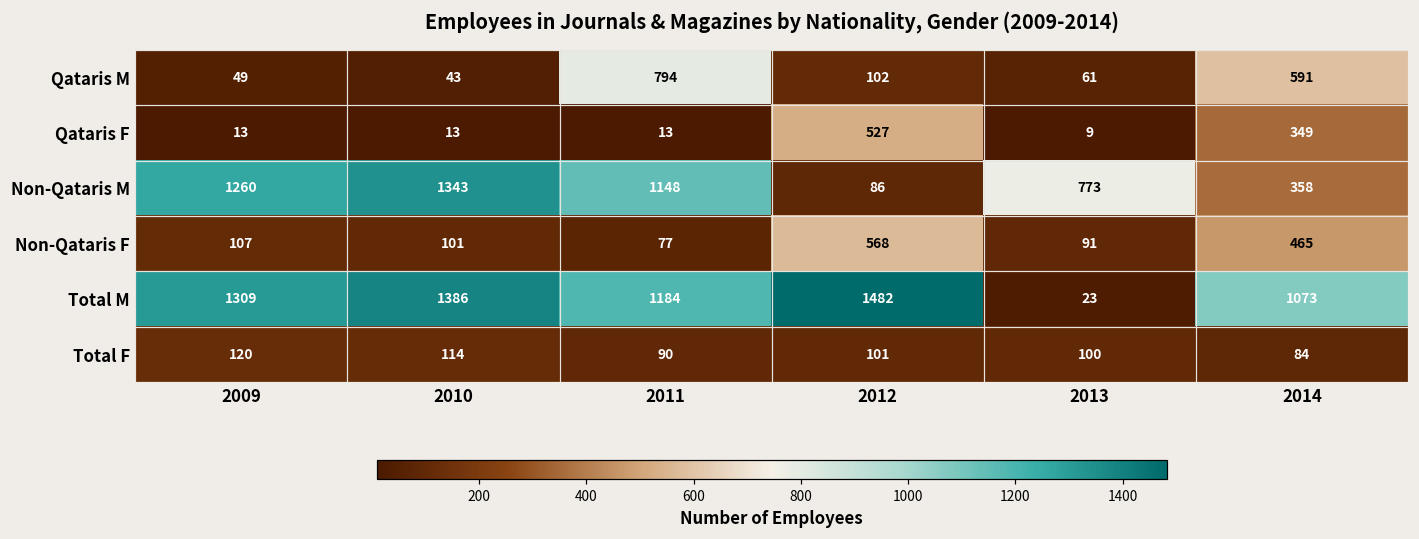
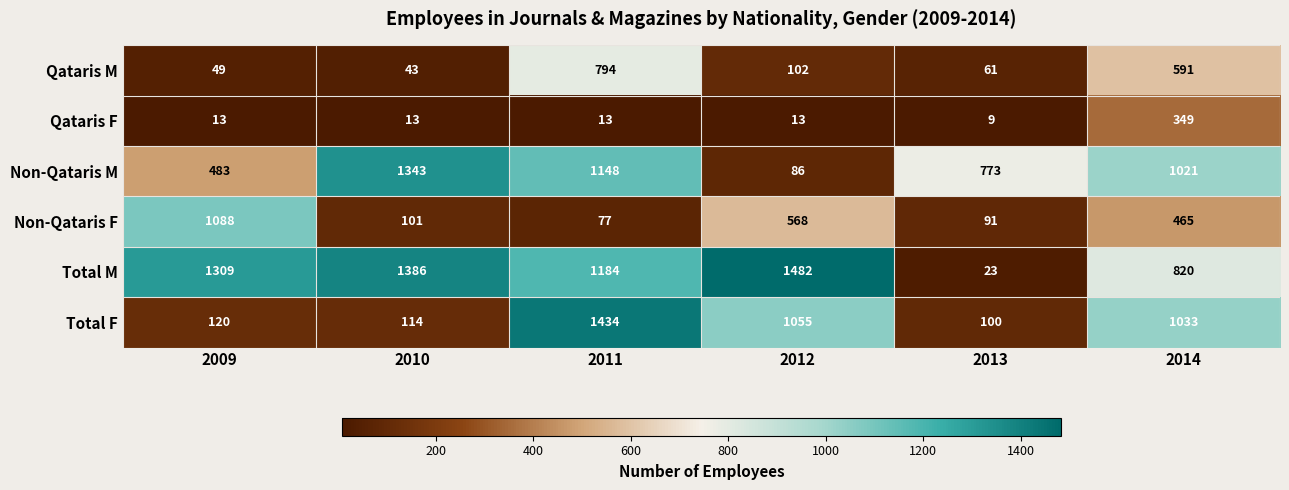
Qataris F, 2012: 527 -> 13
Non-Qataris M, 2009: 1260 -> 483
Non-Qataris M, 2014: 358 -> 1021
Non-Qataris F, 2009: 107 -> 1088
Total M, 2014: 1073 -> 820
Total F, 2011: 90 -> 1434
Total F, 2012: 101 -> 1055
Total F, 2014: 84 -> 1033
